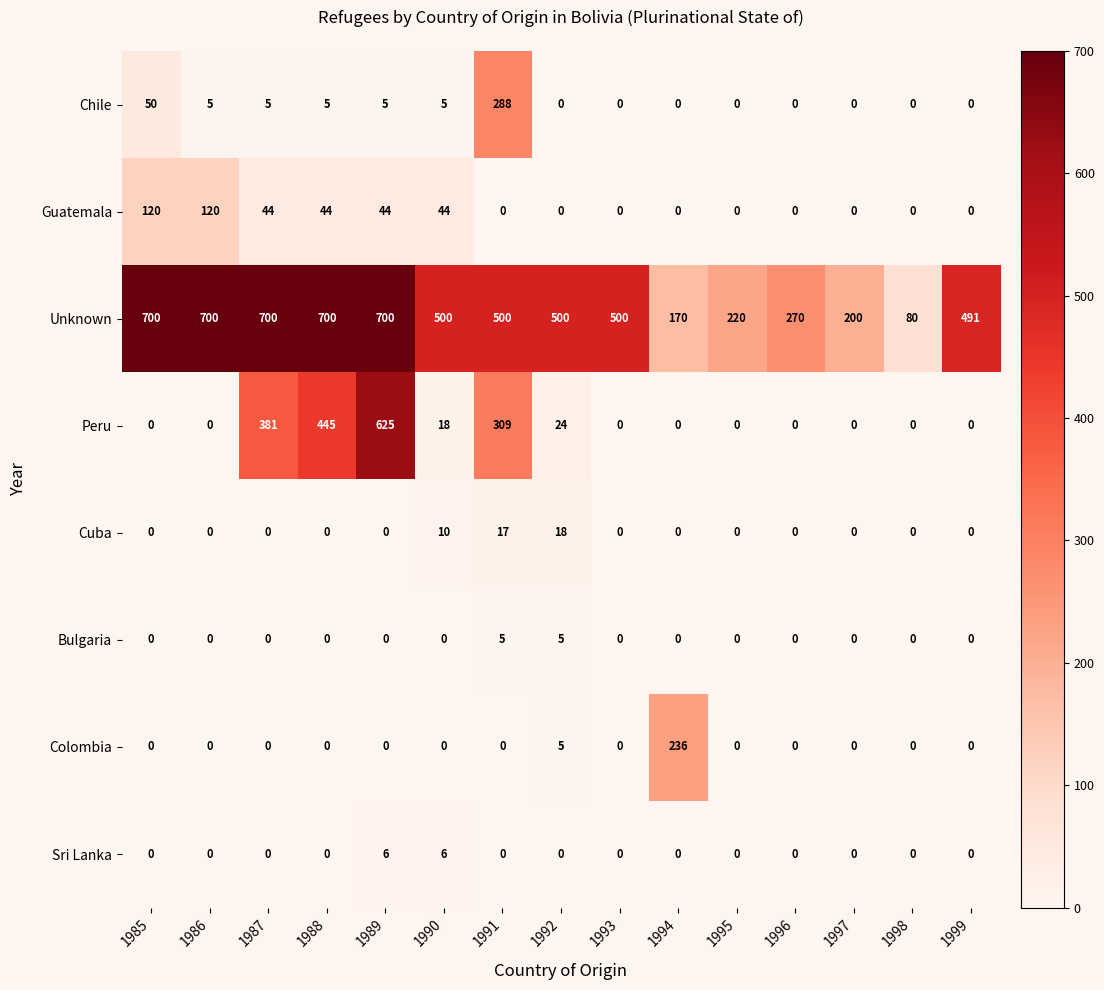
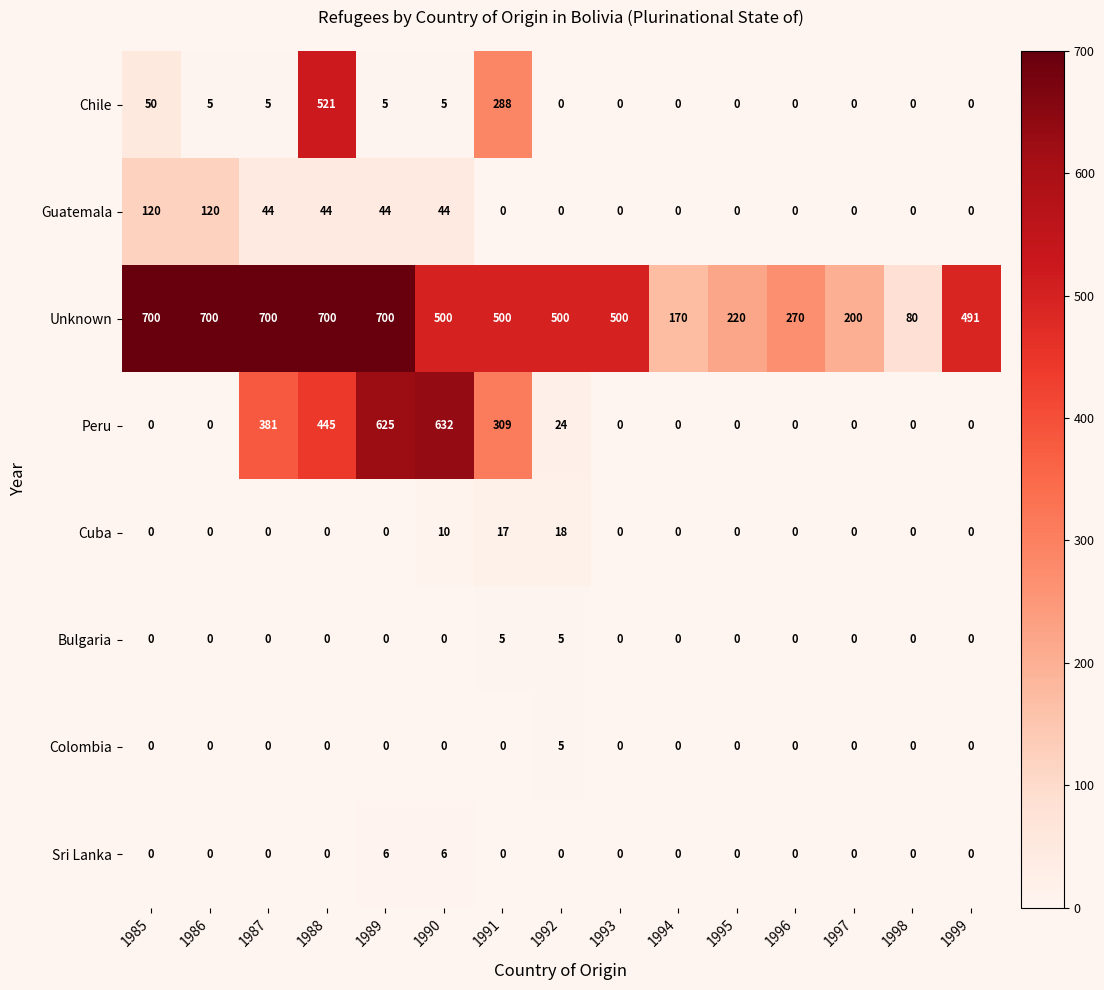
Chile, 1988: 5 -> 521
Peru, 1990: 18 -> 632
Colombia, 1994: 236 -> 0
